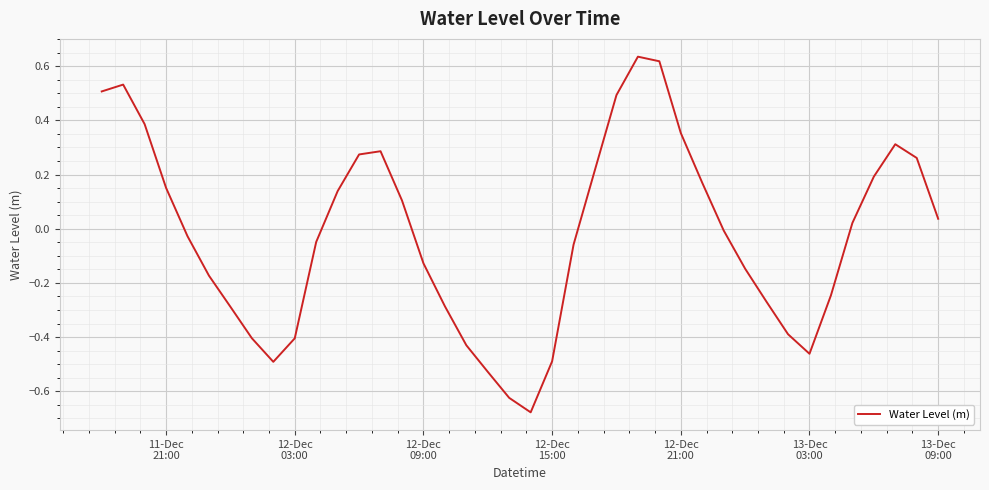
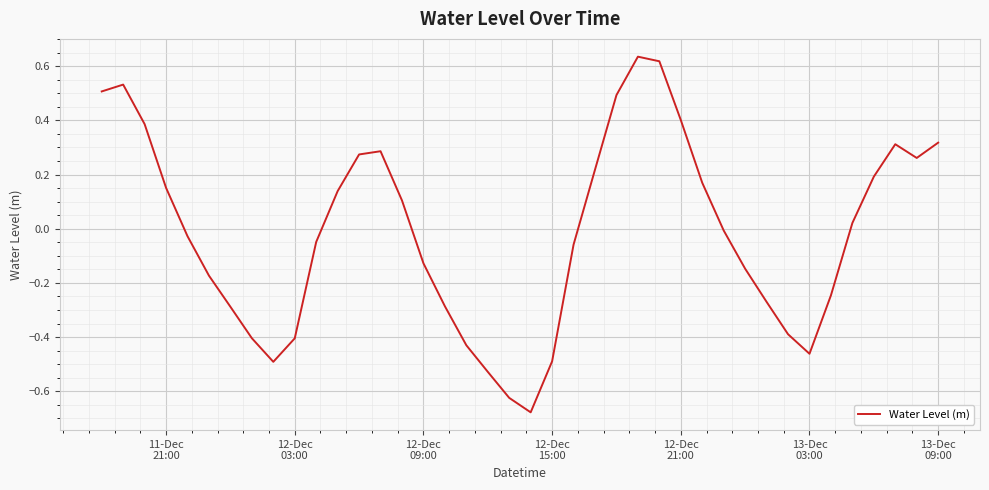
12-Dec 21:00: 0.35 -> 0.40
13-Dec 09:00: 0.04 -> 0.32
